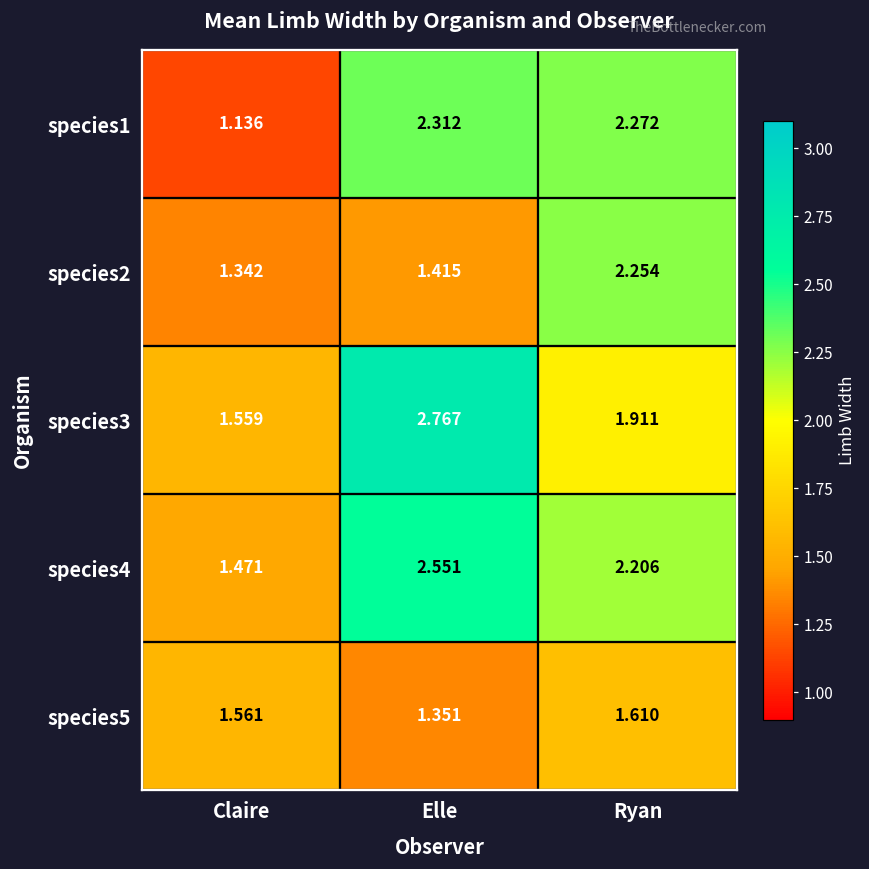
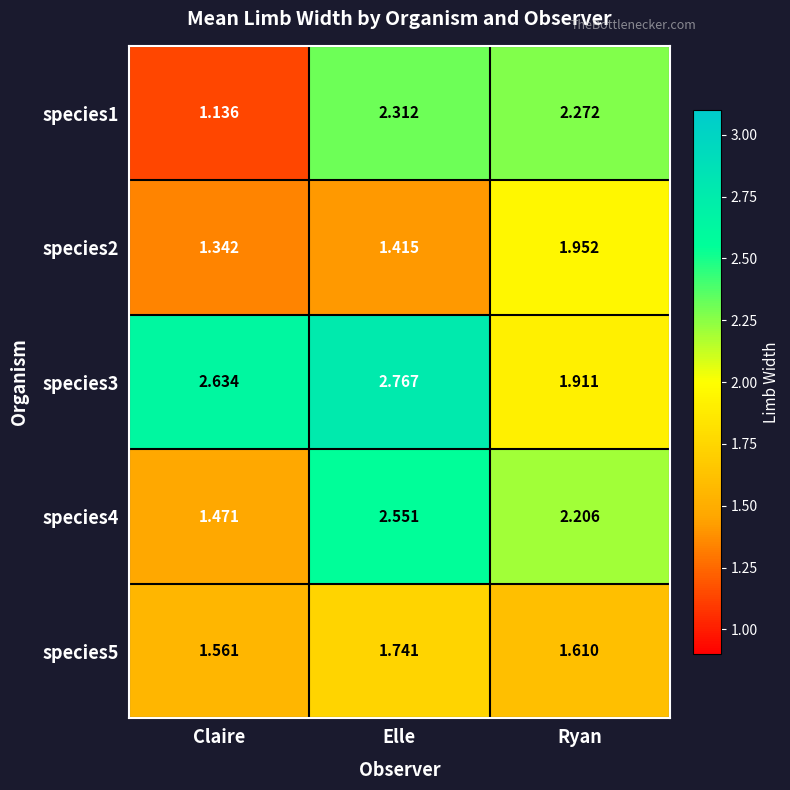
species2, Ryan: 2.254 -> 1.952
species3, Claire: 1.559 -> 2.634
species5, Elle: 1.351 -> 1.741
